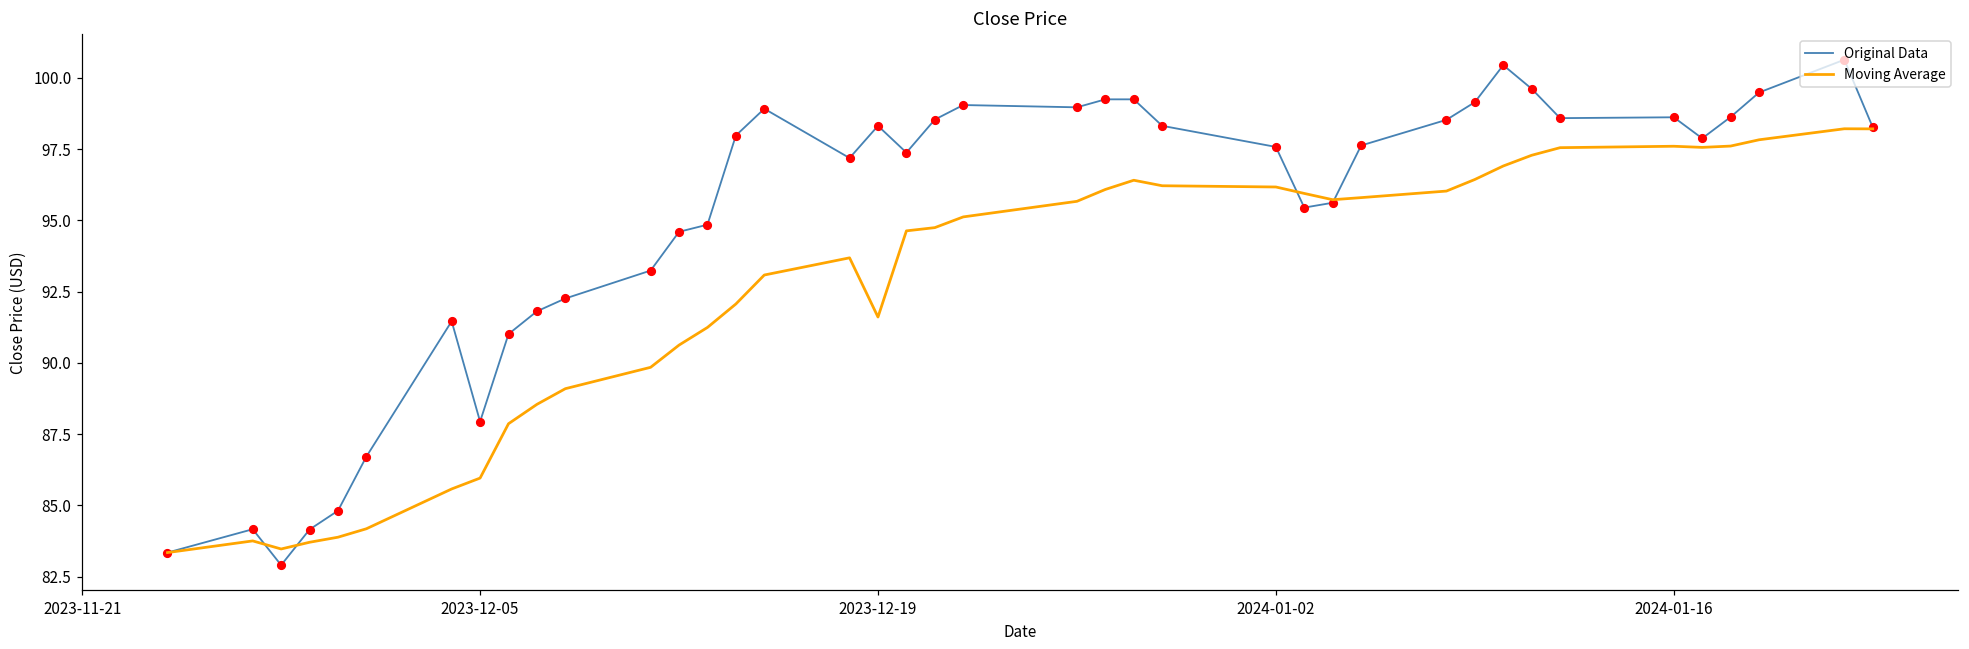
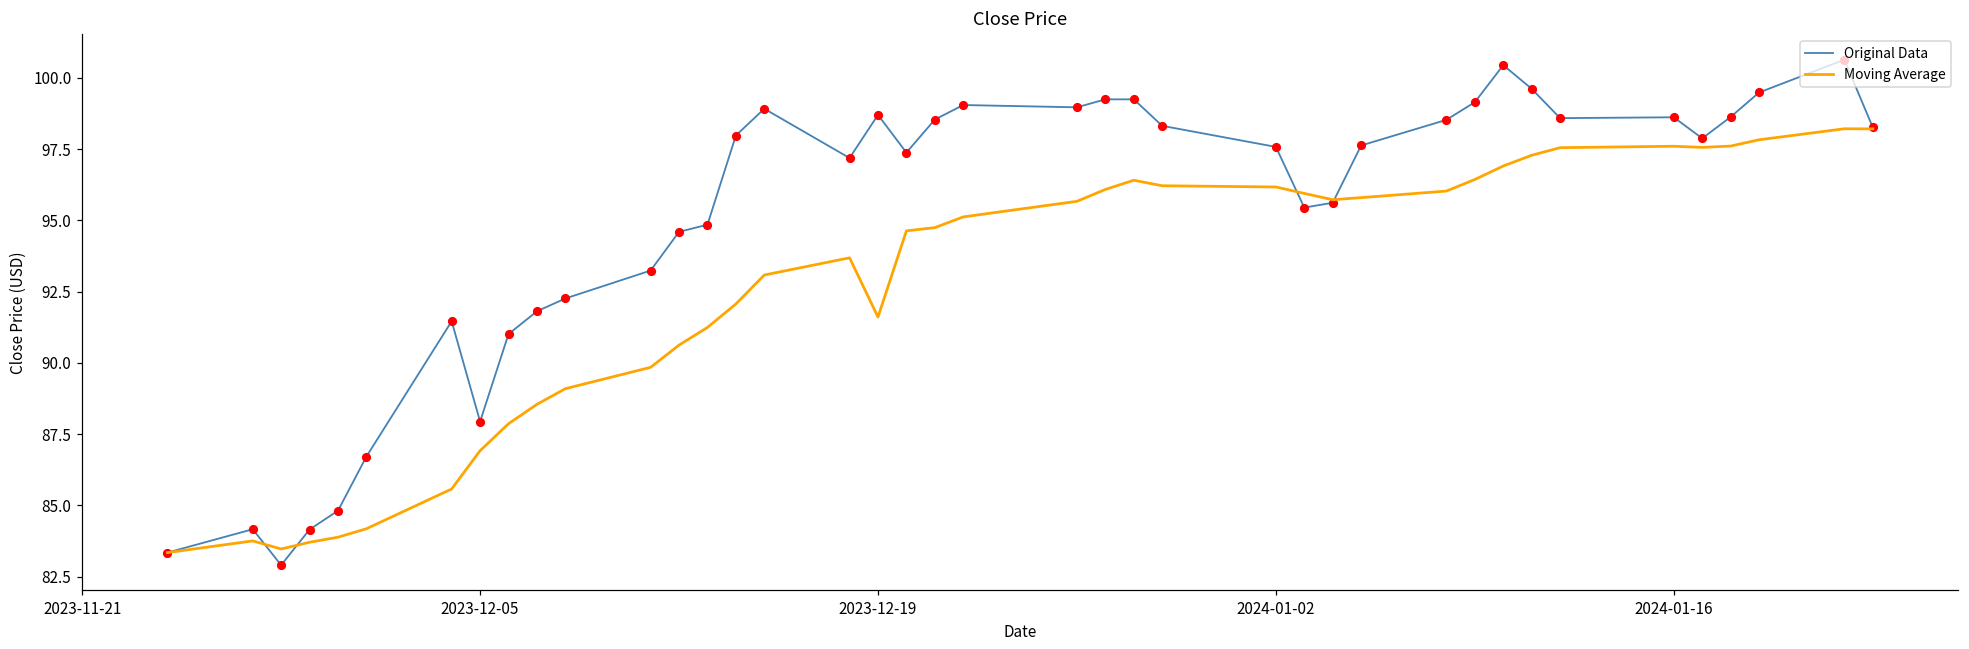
Moving Average, 2023-12-05: 86.0 -> 86.9
Original Data, 2023-12-19: 98.3 -> 98.7
